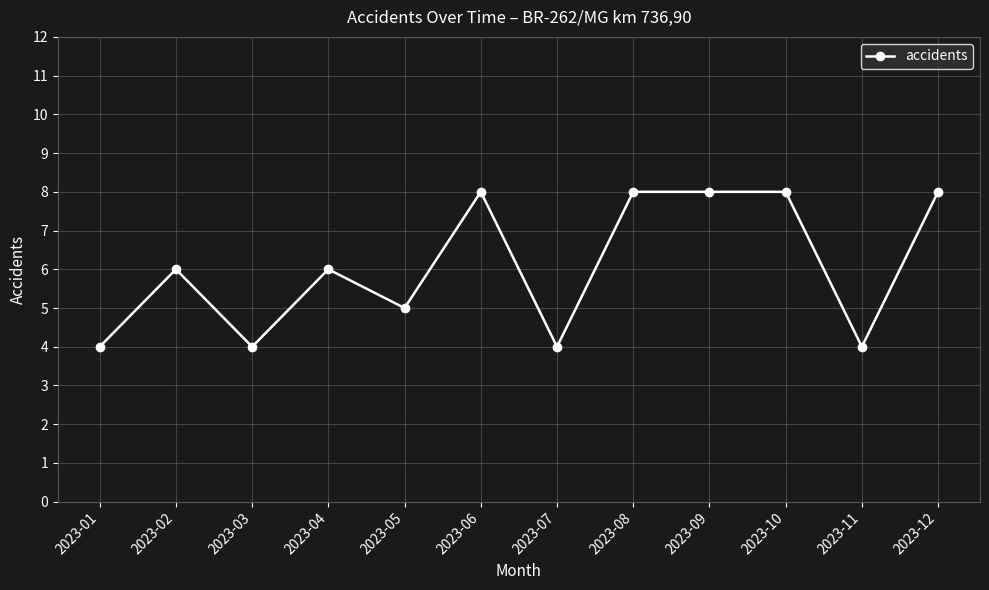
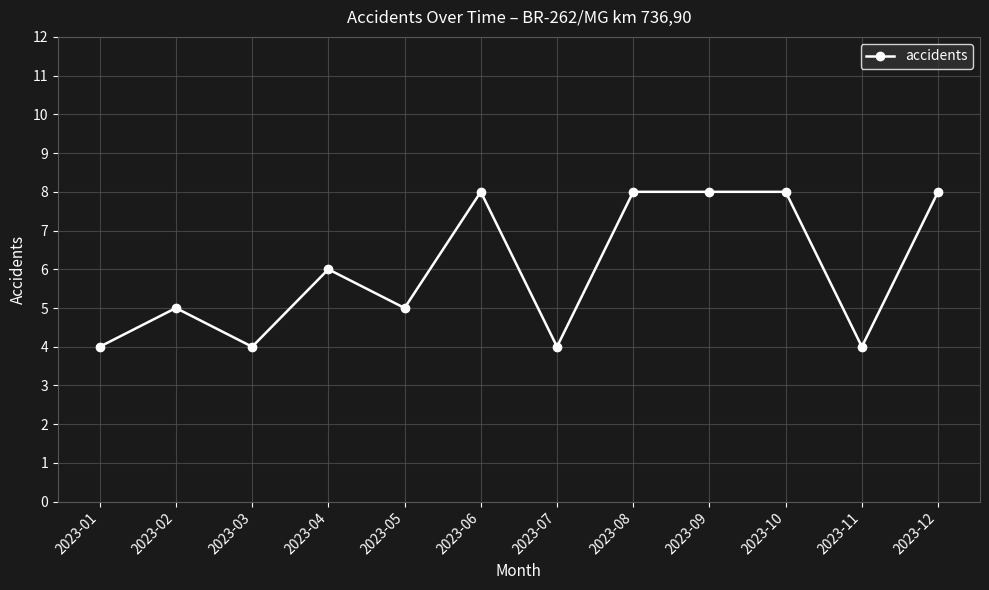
2023-02: 6 -> 5
